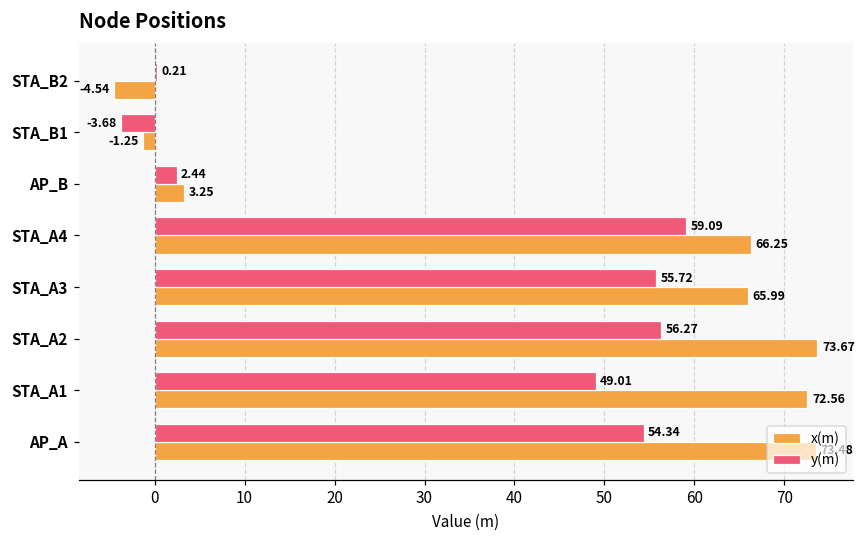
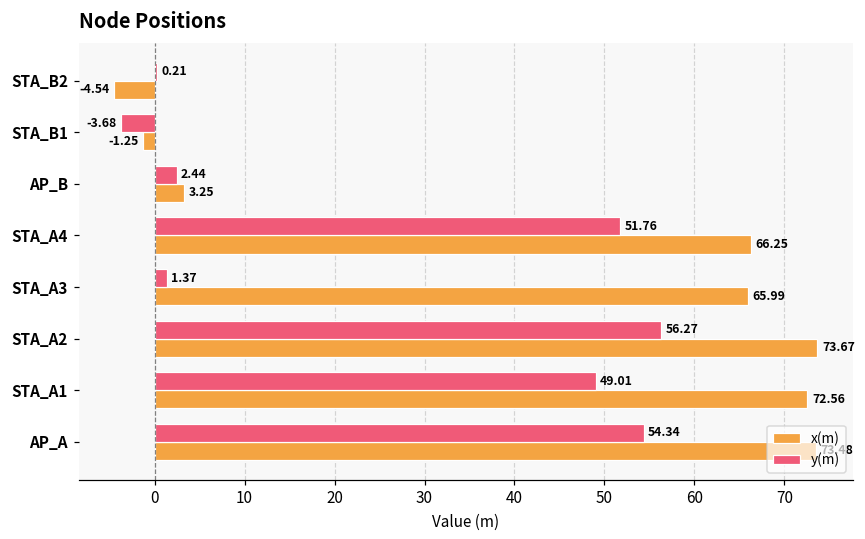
y(m), STA_A4: 59.09 -> 51.76
y(m), STA_A3: 55.72 -> 1.37
